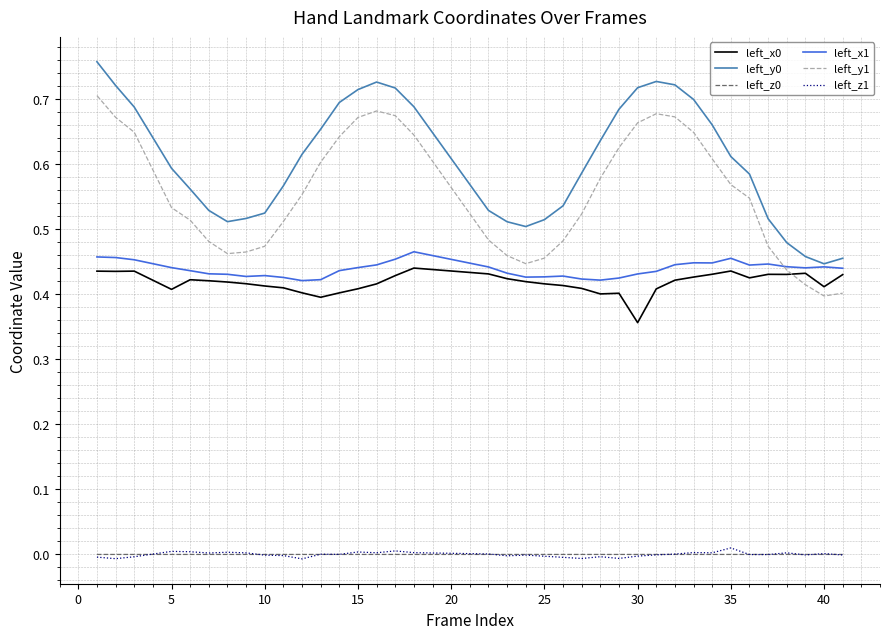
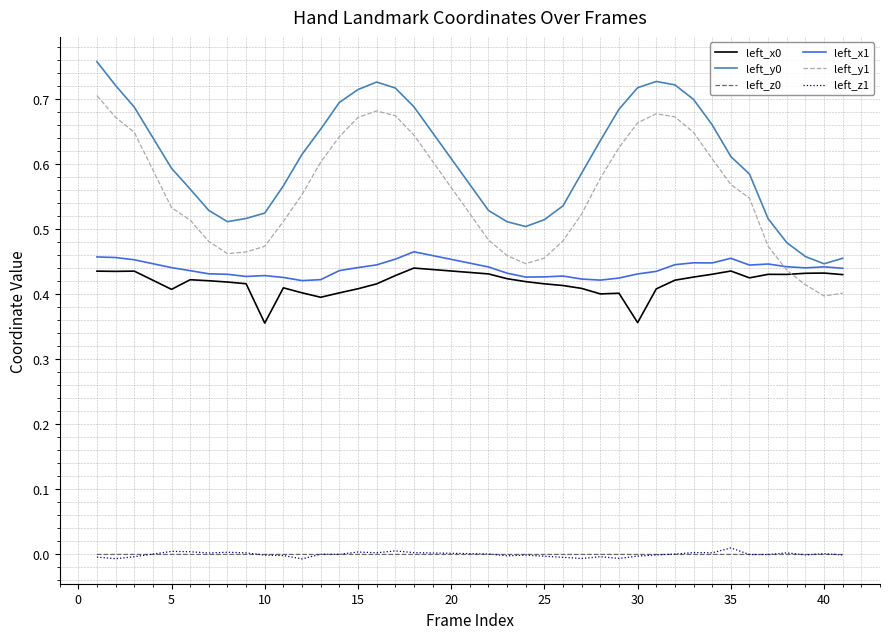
left_x0, 10: 0.41 -> 0.36
left_x0, 40: 0.41 -> 0.43
